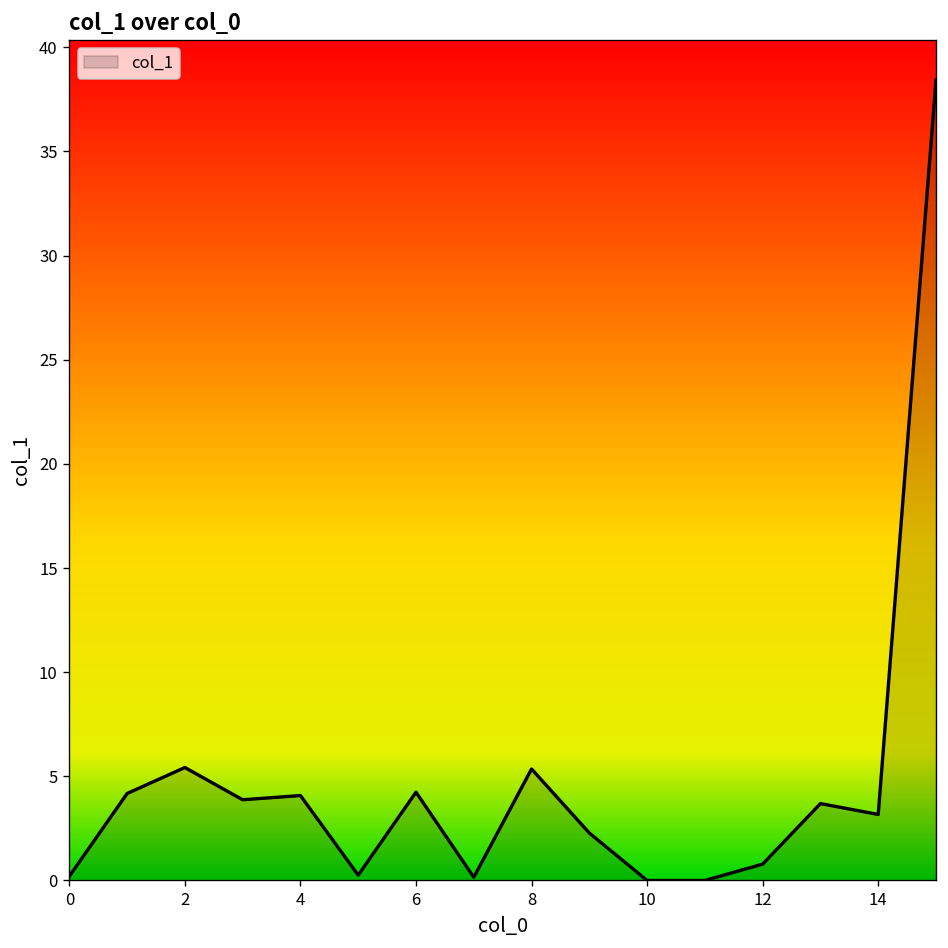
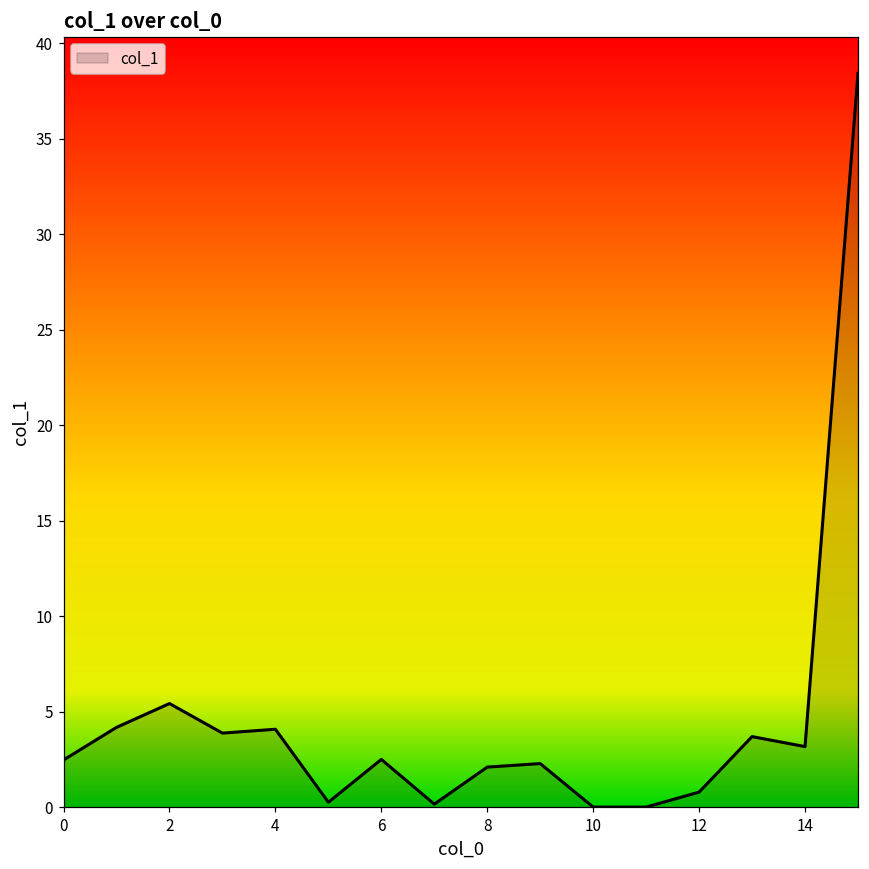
0: 0.2 -> 2.5
6: 4.2 -> 2.5
8: 5.4 -> 2.1
